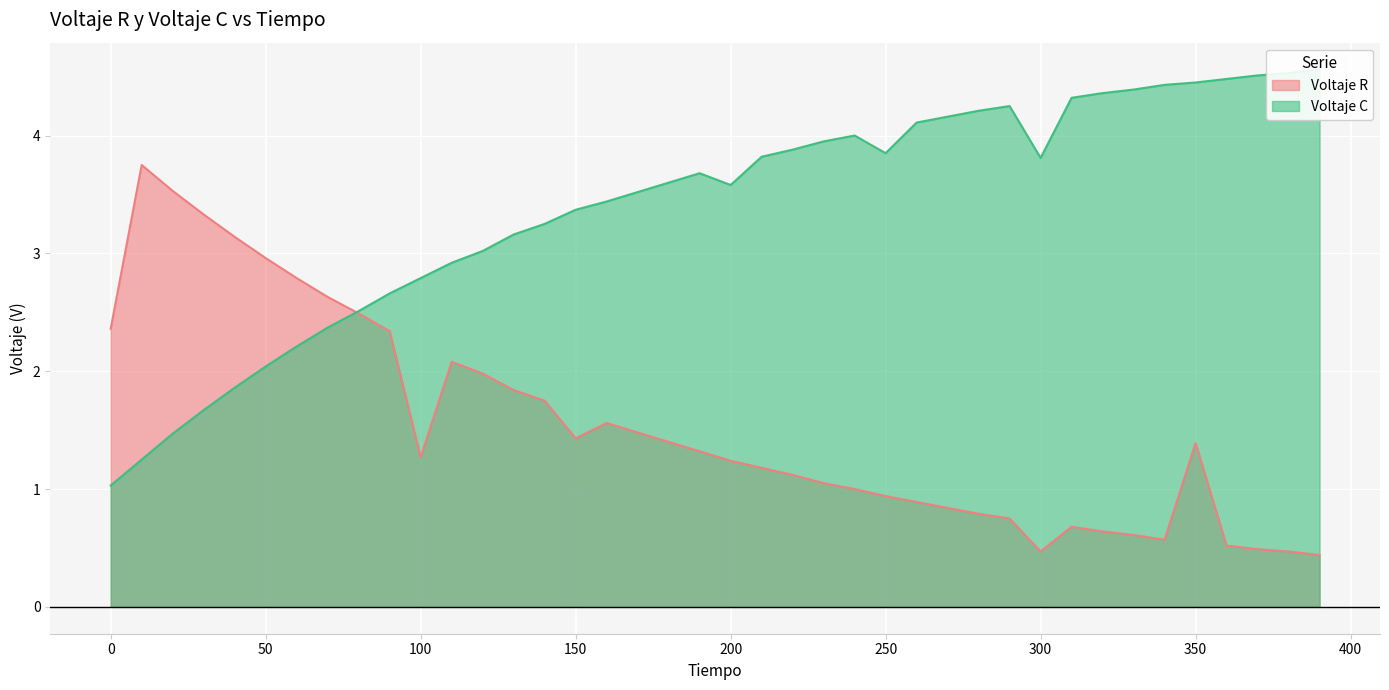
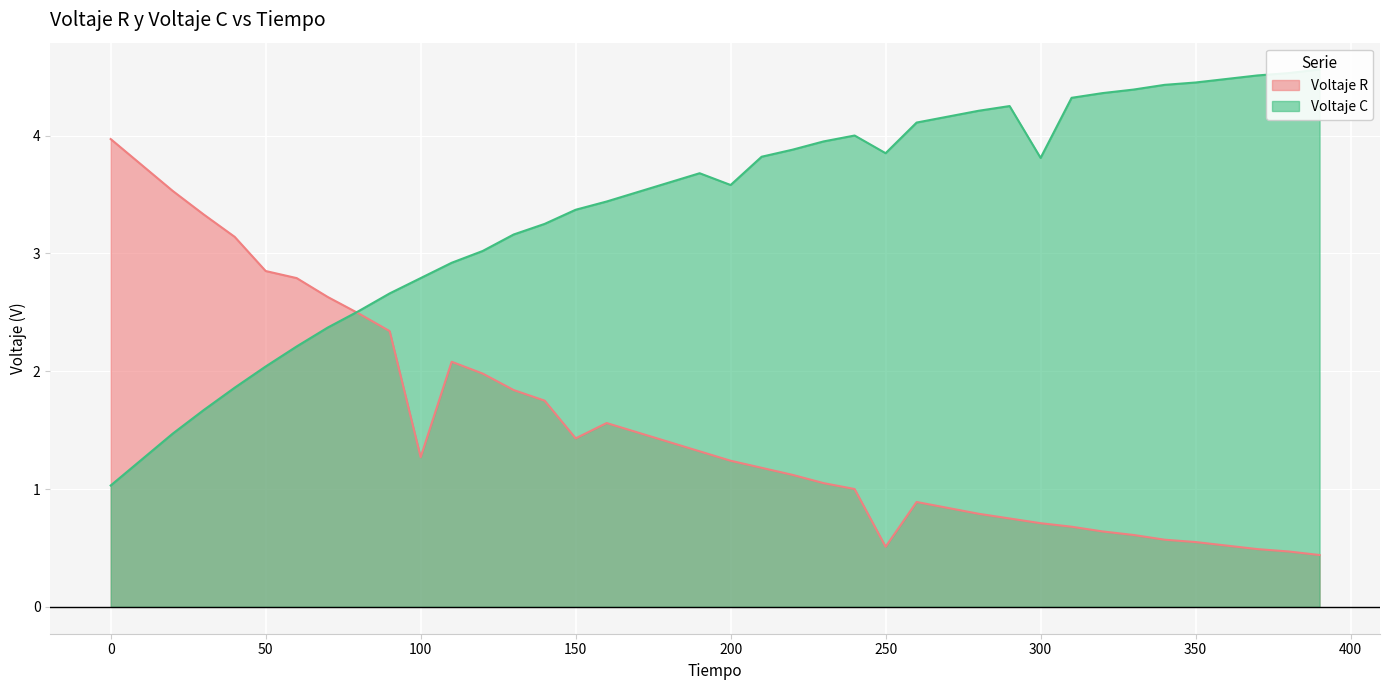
Voltaje R, 0: 2.36 -> 3.97
Voltaje R, 50: 2.96 -> 2.85
Voltaje R, 250: 0.94 -> 0.51
Voltaje R, 300: 0.47 -> 0.71
Voltaje R, 350: 1.39 -> 0.55
